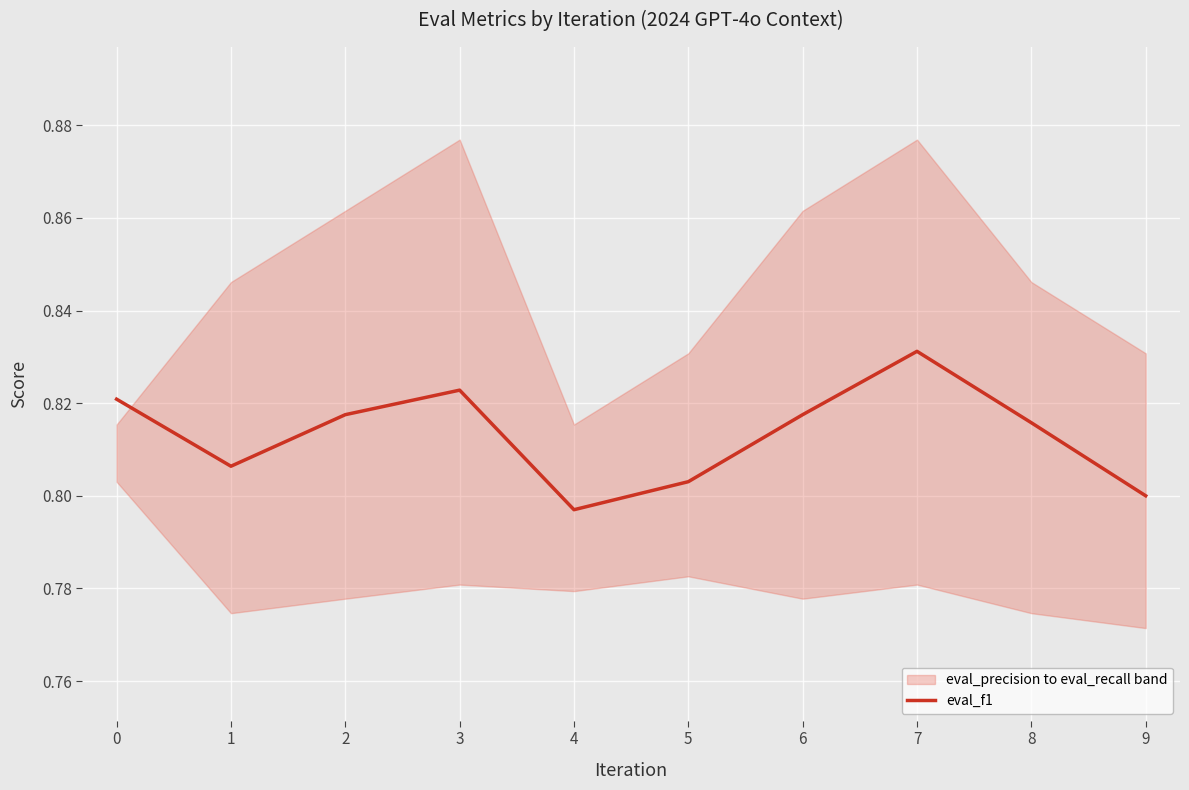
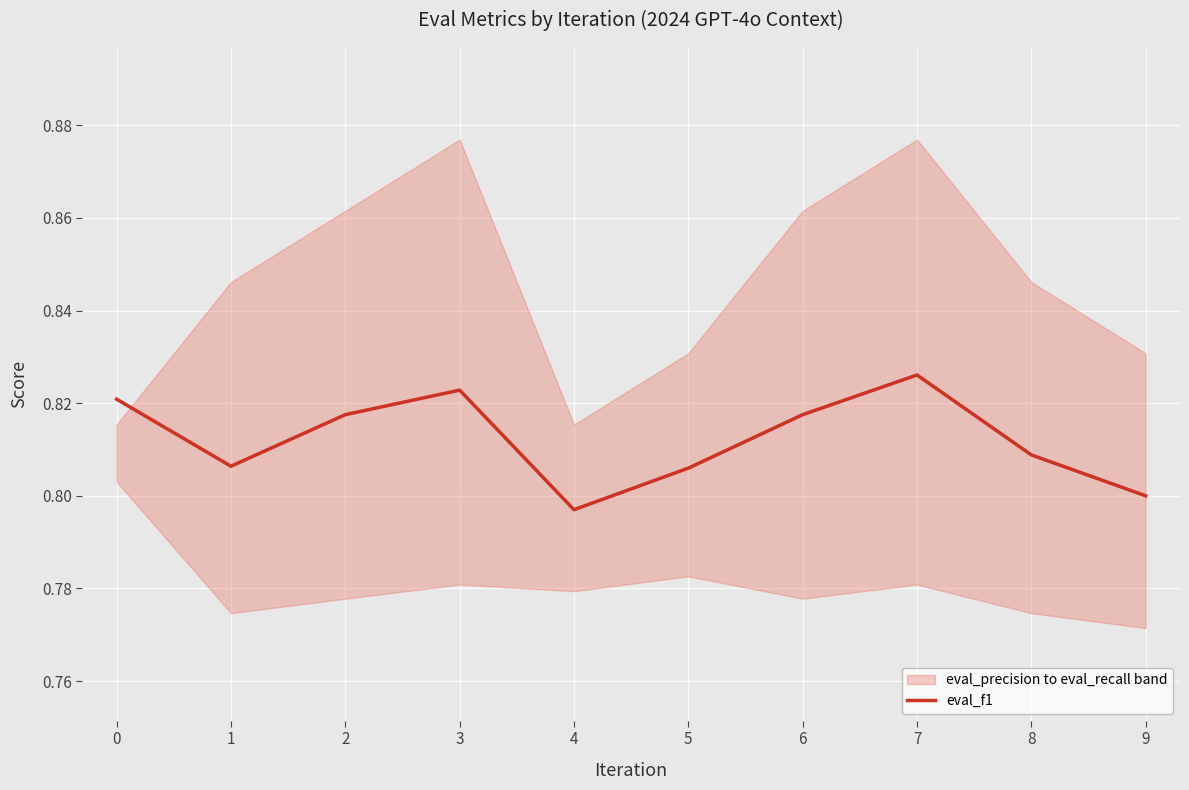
eval_f1, 5: 0.803 -> 0.806
eval_f1, 7: 0.831 -> 0.826
eval_f1, 8: 0.816 -> 0.809
